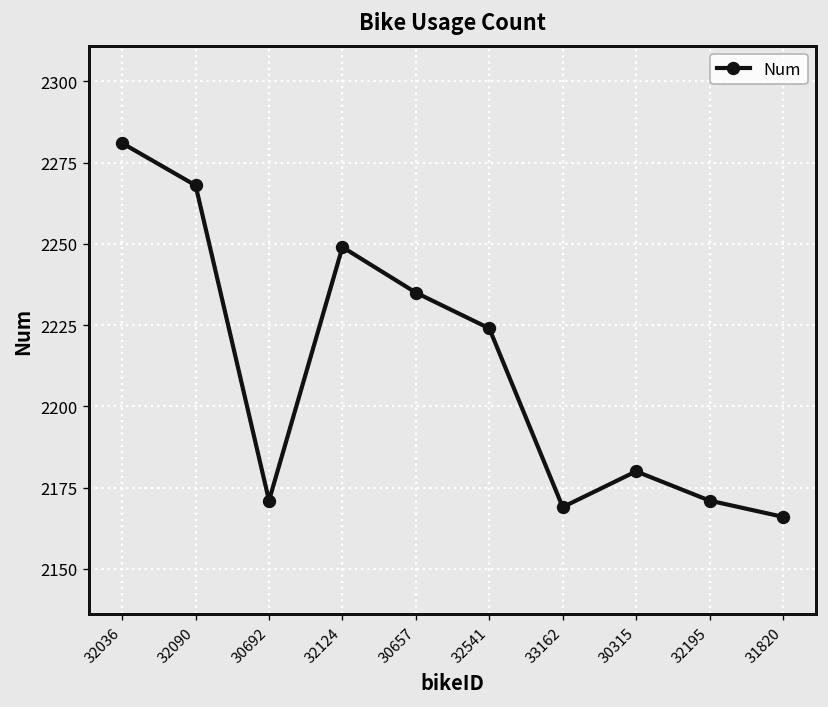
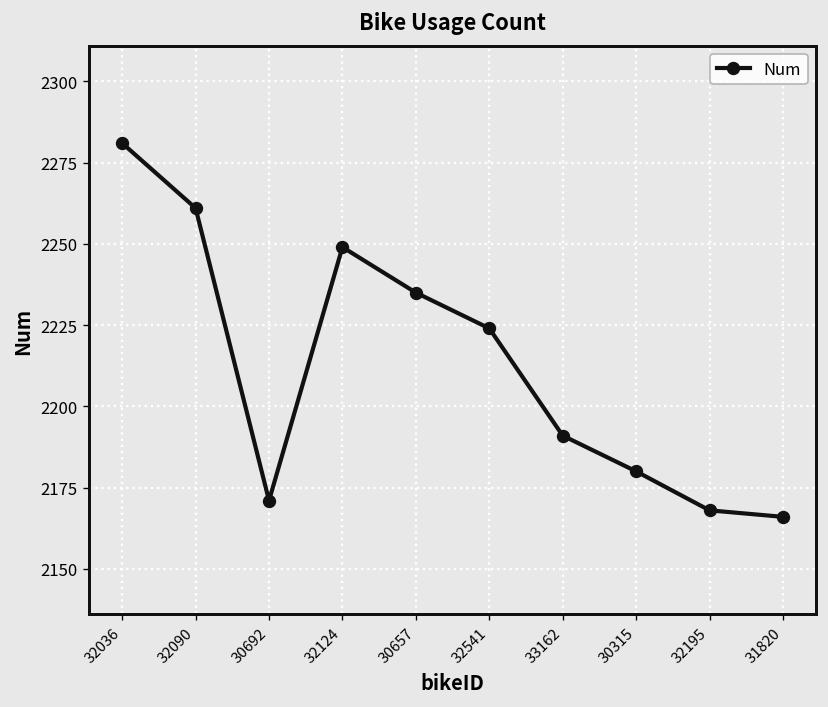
32090: 2268 -> 2261
33162: 2169 -> 2191
32195: 2171 -> 2168
